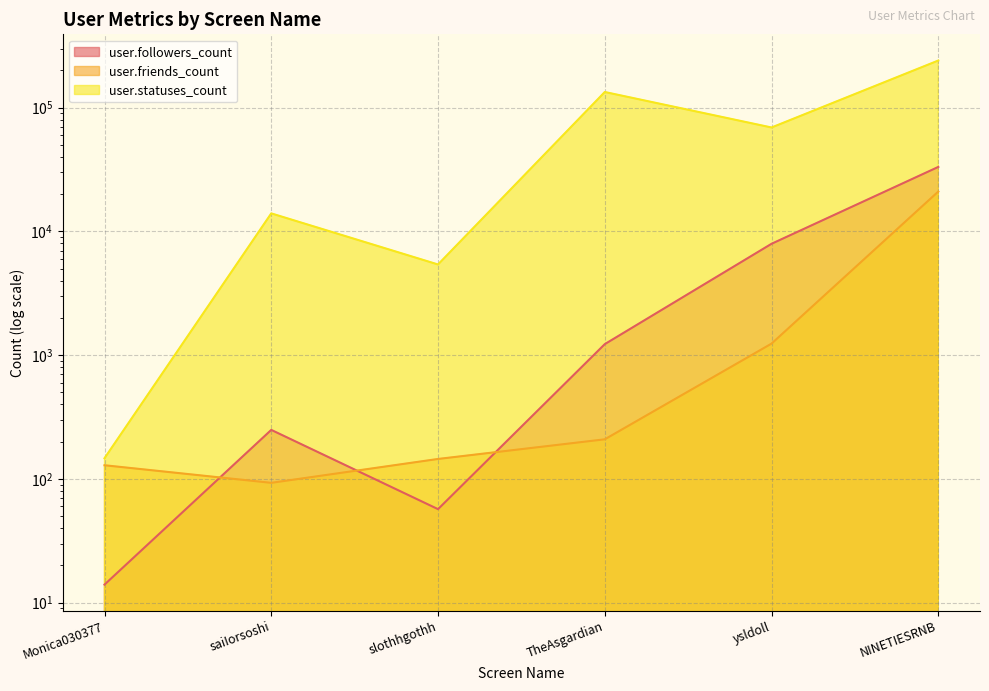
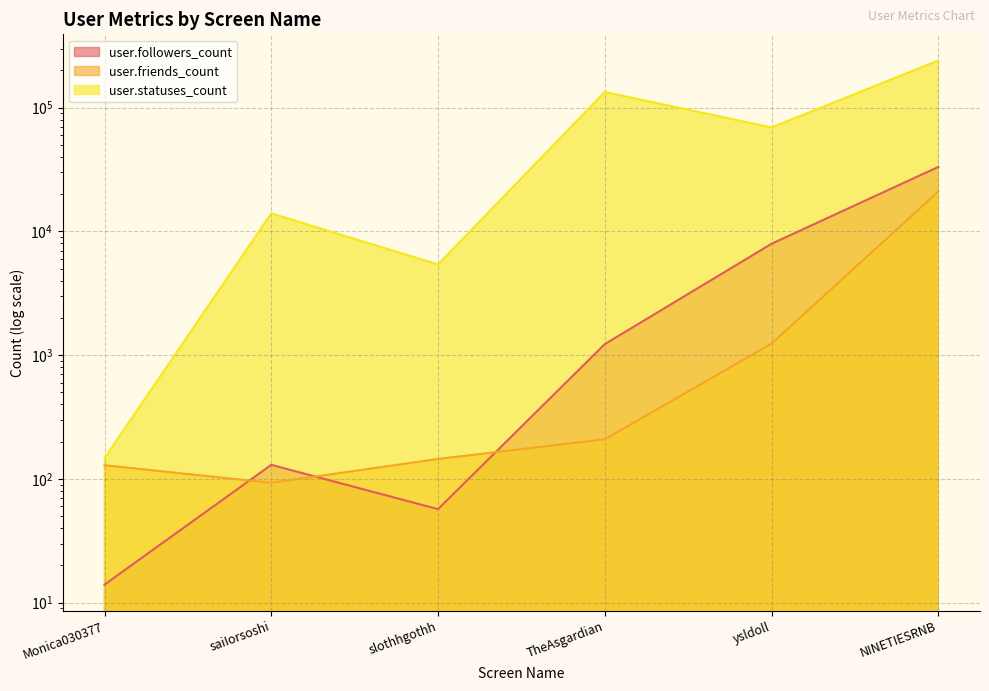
user.followers_count, saiIorsoshi: 250 -> 130
